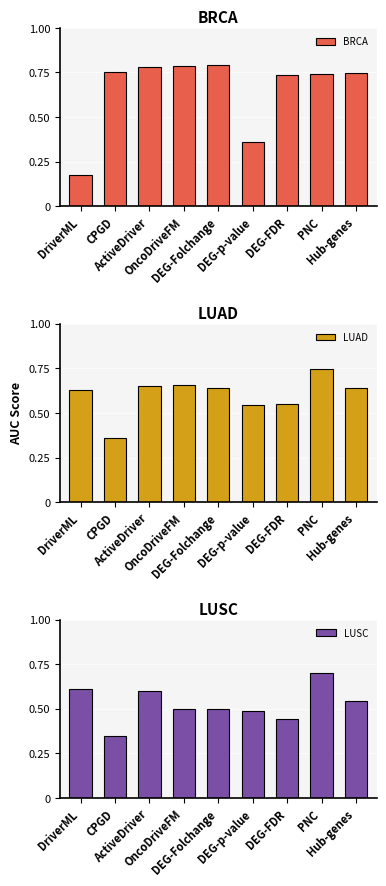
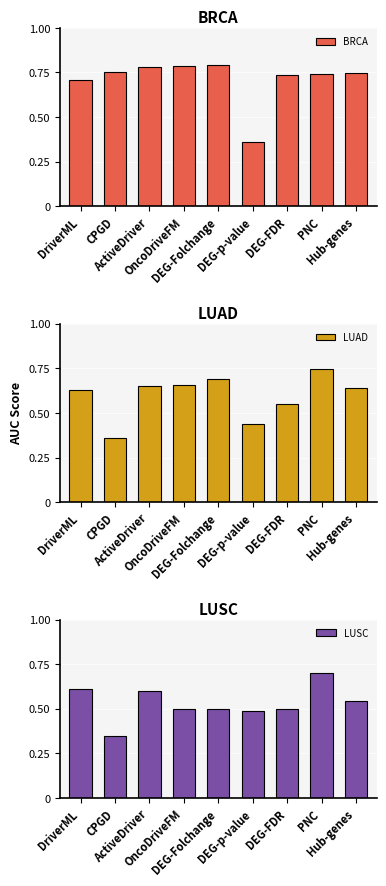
BRCA, DriverML: 0.18 -> 0.71
LUAD, DEG-Folchange: 0.64 -> 0.69
LUAD, DEG-p-value: 0.55 -> 0.44
LUSC, DEG-FDR: 0.44 -> 0.50
